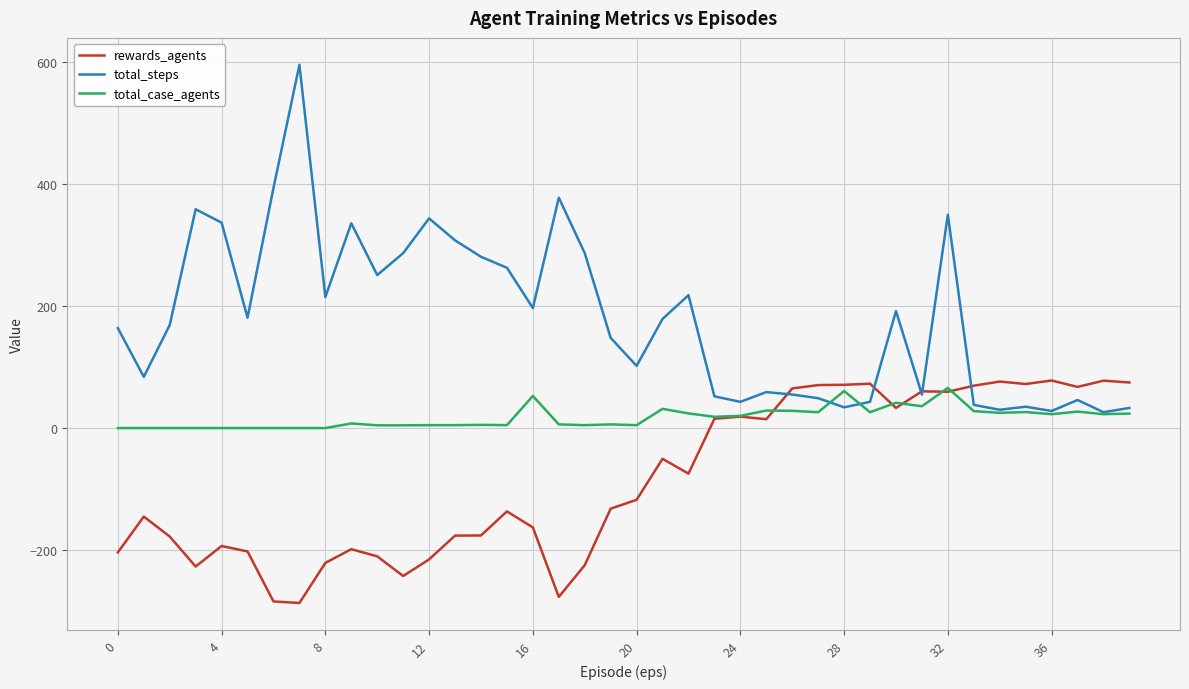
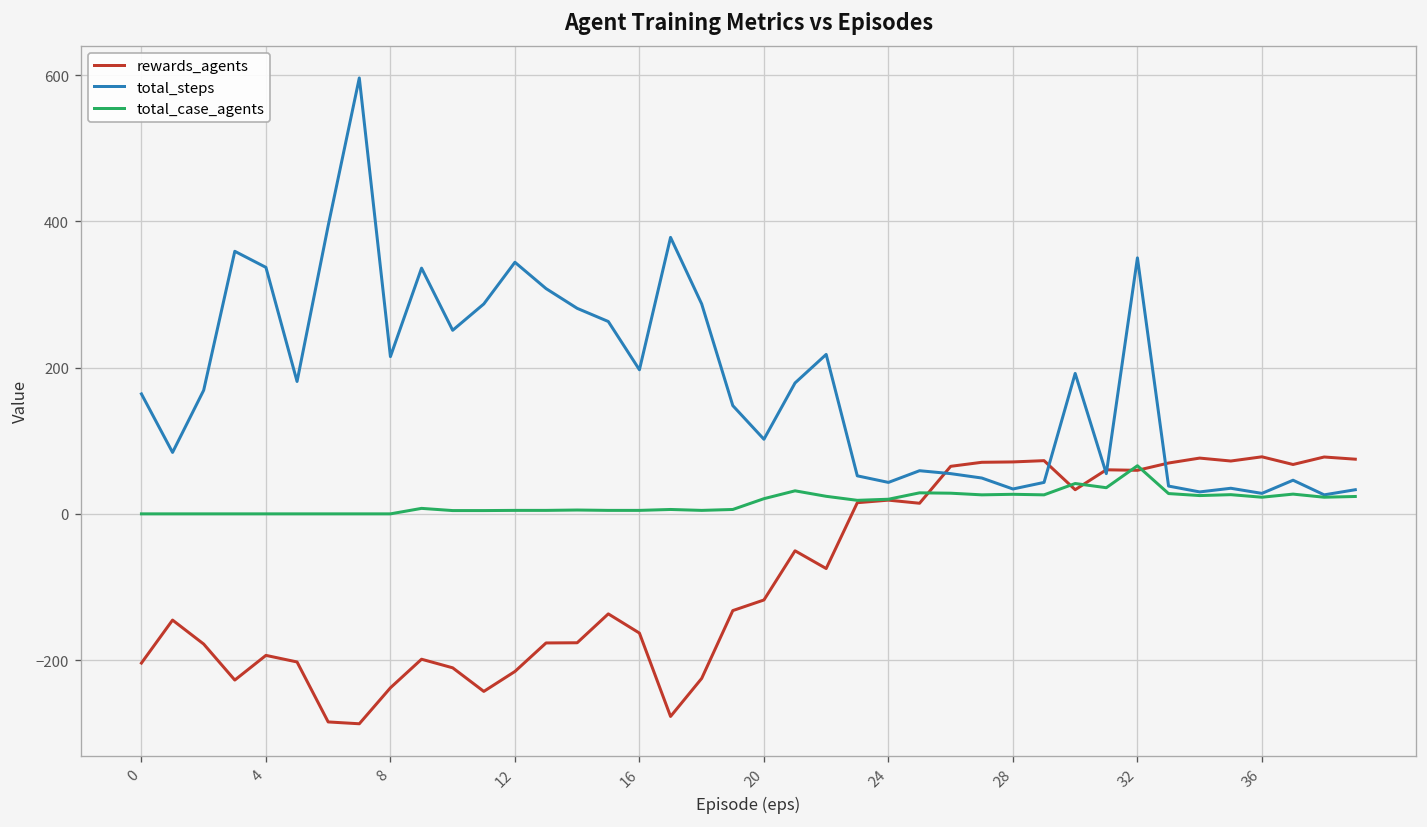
rewards_agents, 8: -220 -> -240
total_case_agents, 16: 50 -> 0
total_case_agents, 20: 0 -> 20
total_case_agents, 28: 60 -> 30
